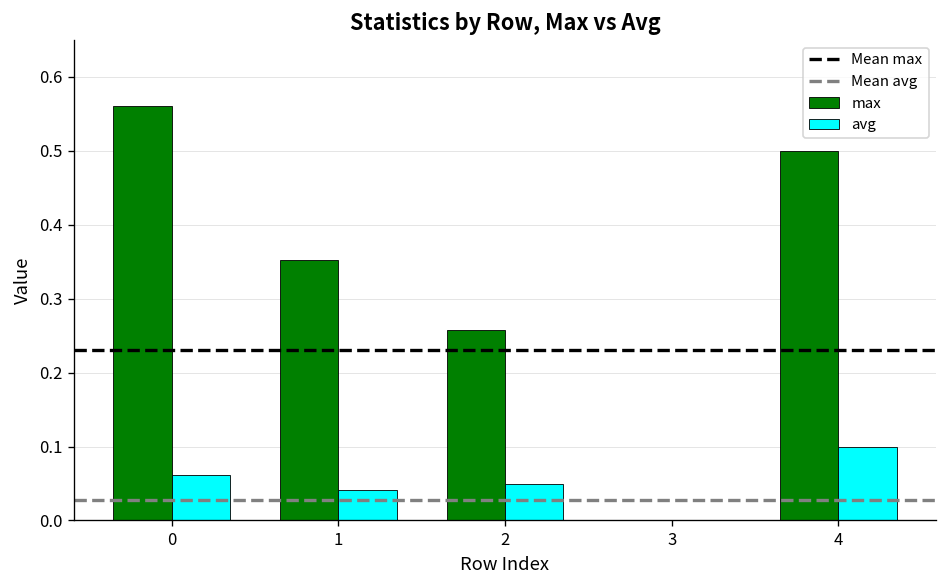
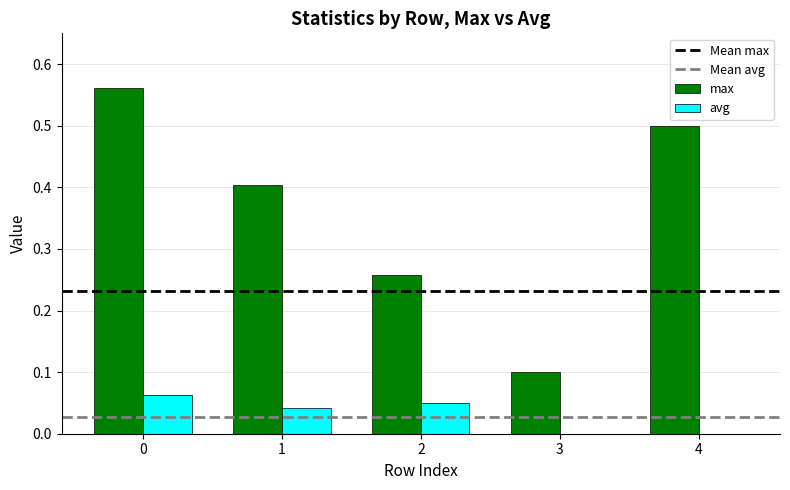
max, 1: 0.35 -> 0.40
max, 3: 0.0 -> 0.1
avg, 4: 0.1 -> 0.0
